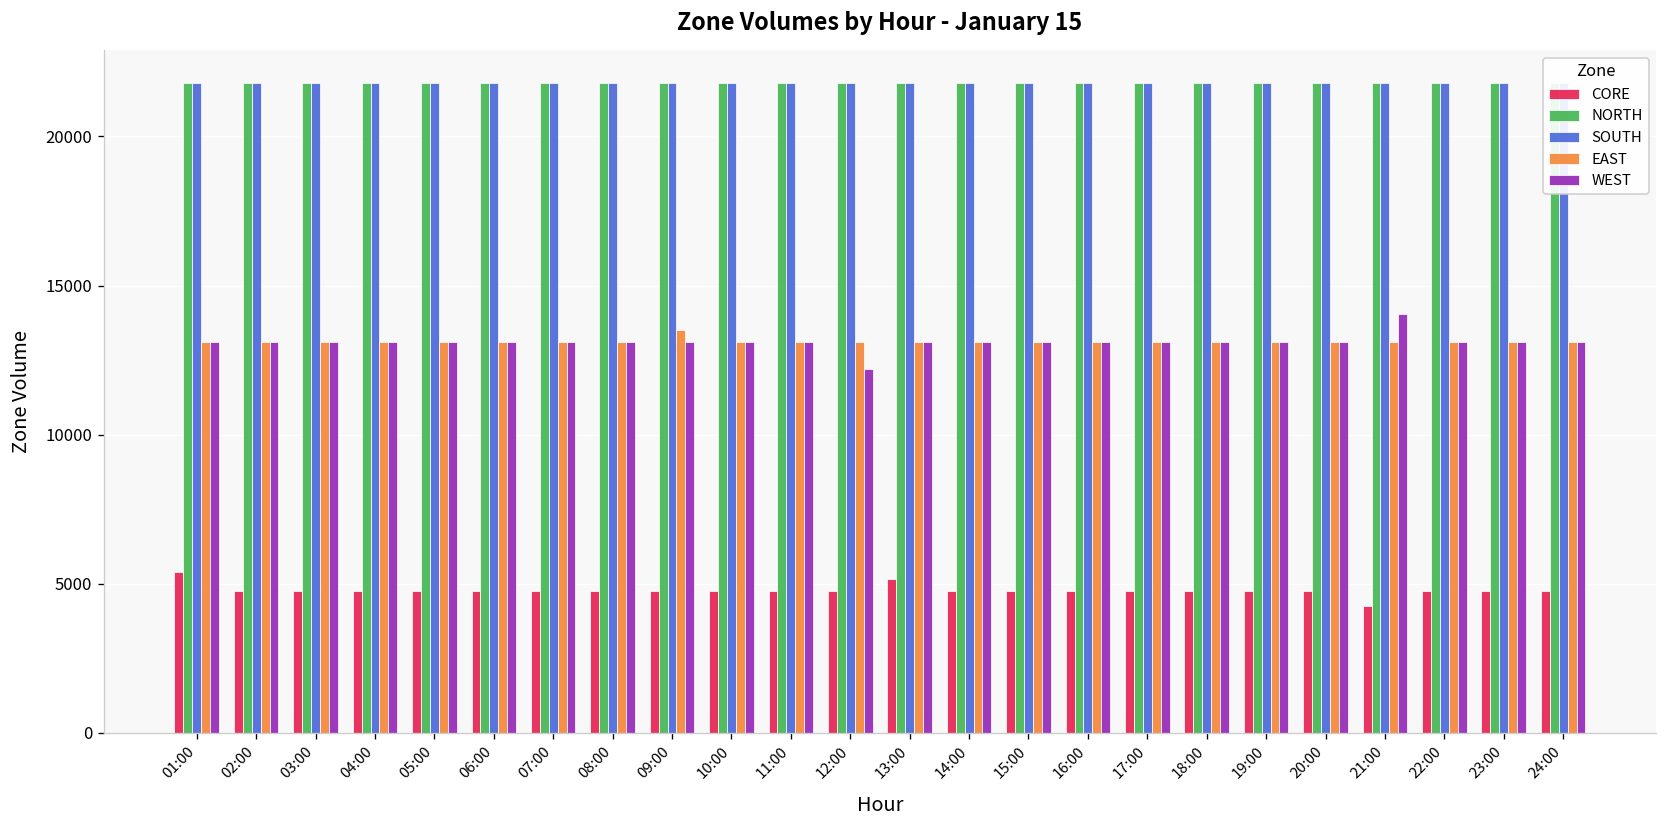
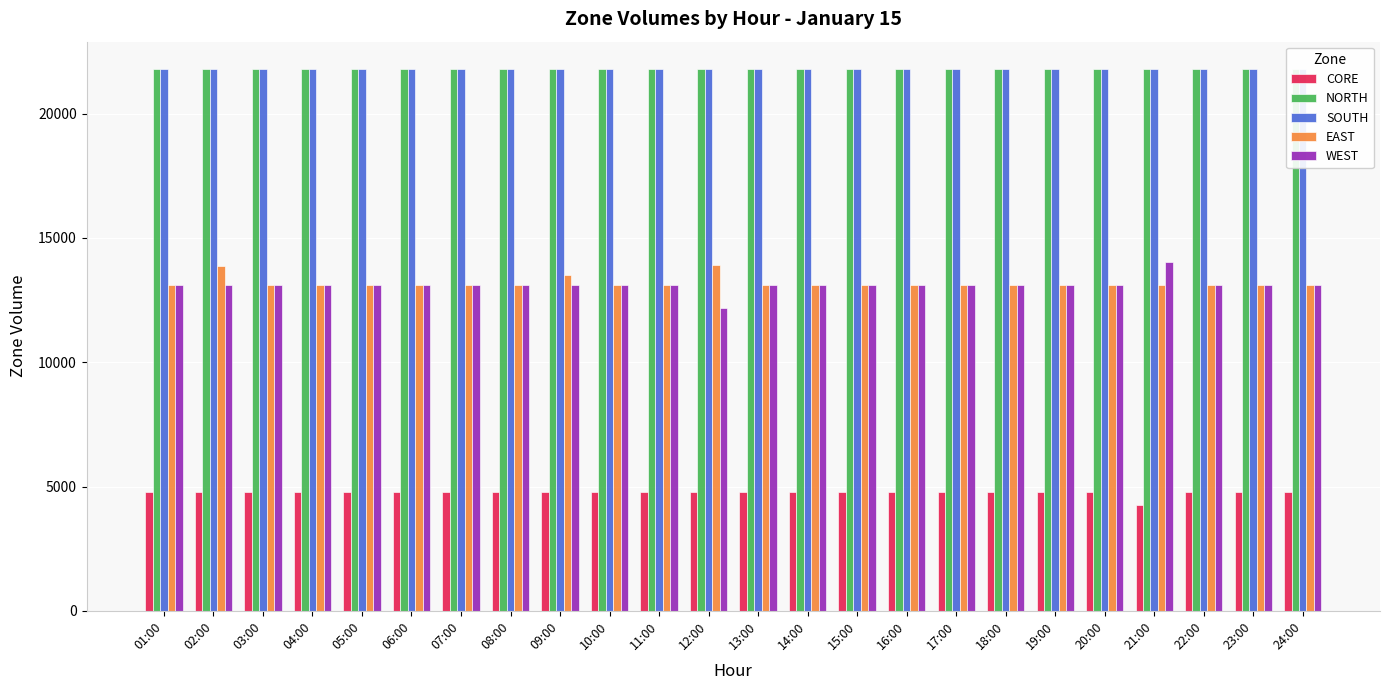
CORE, 01:00: 5400 -> 4800
EAST, 02:00: 13100 -> 13900
EAST, 12:00: 13100 -> 13900
CORE, 13:00: 5200 -> 4800
